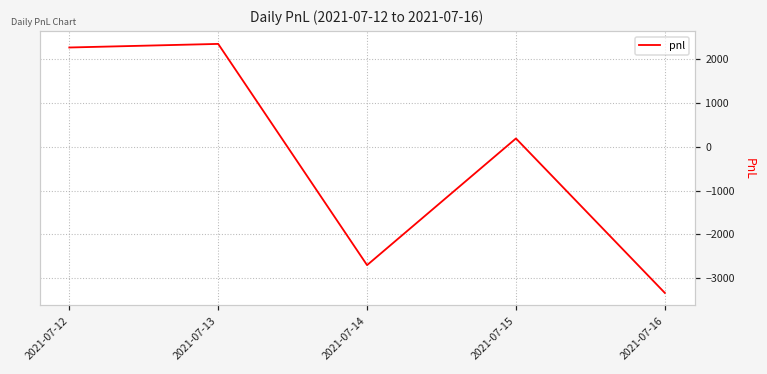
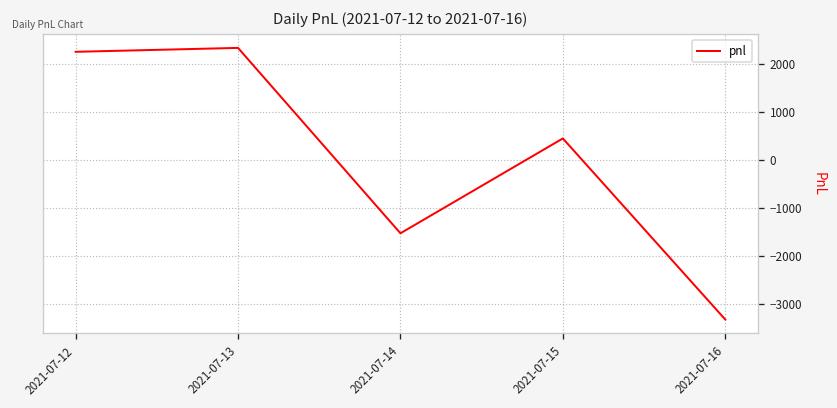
2021-07-14: -2700 -> -1500
2021-07-15: 200 -> 500
